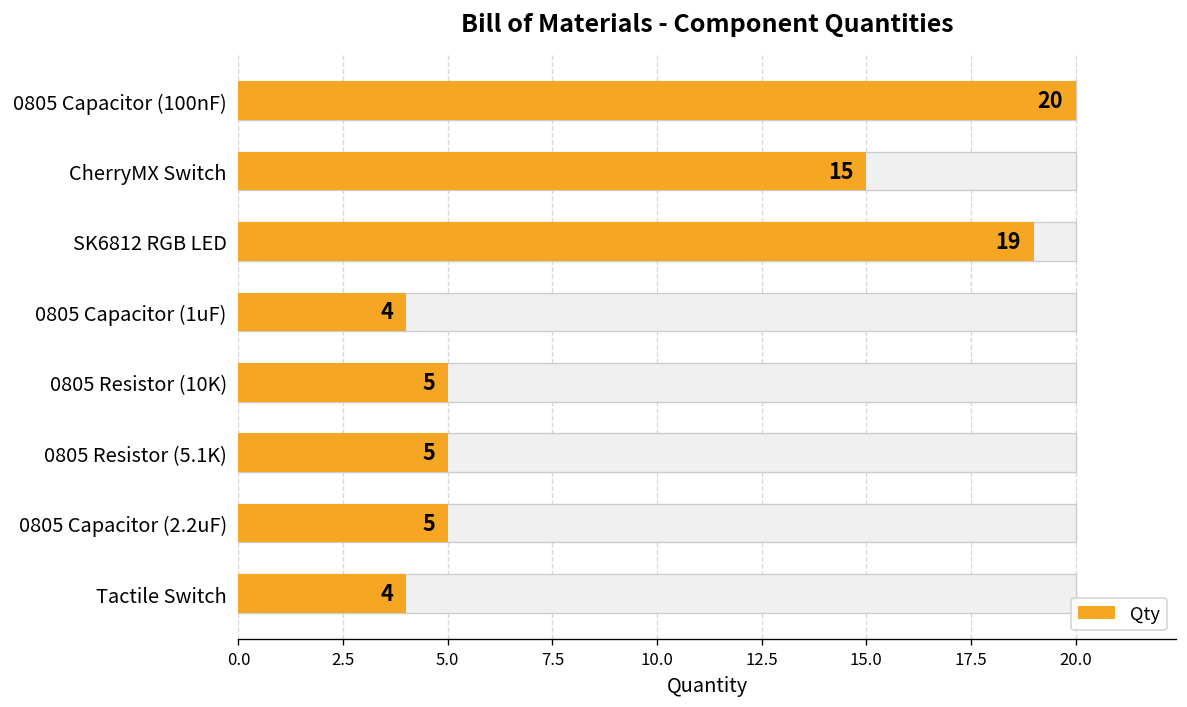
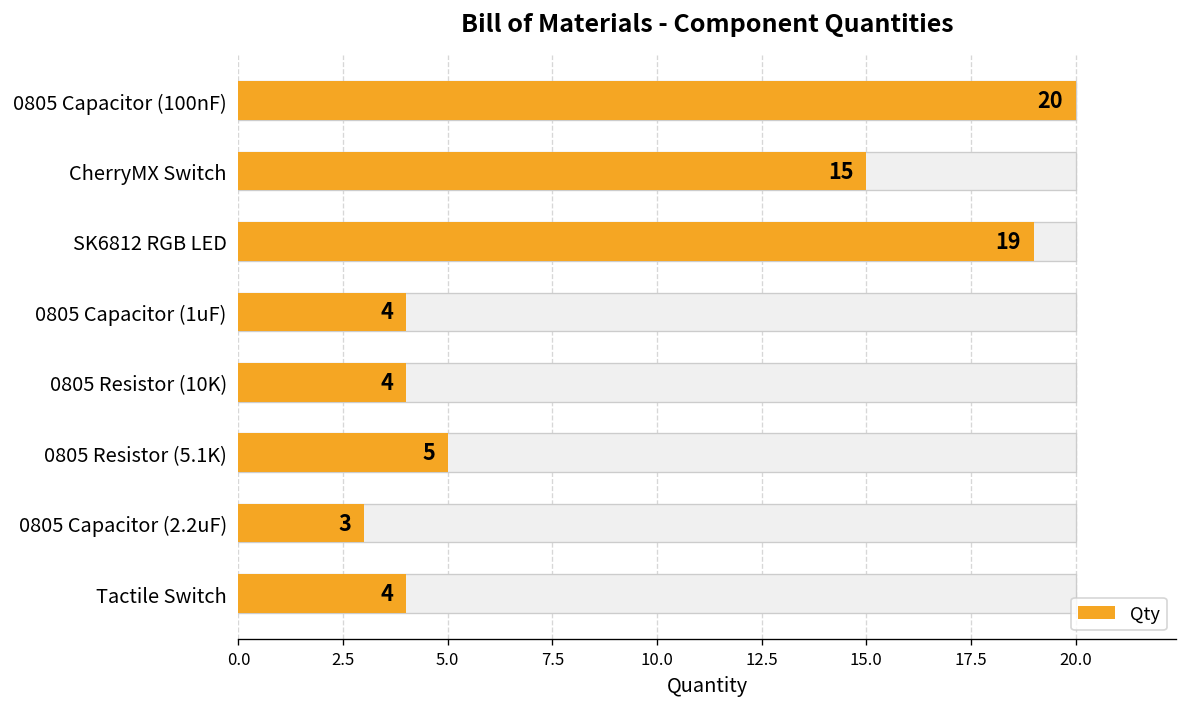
Qty, 0805 Resistor (10K): 5 -> 4
Qty, 0805 Capacitor (2.2uF): 5 -> 3
